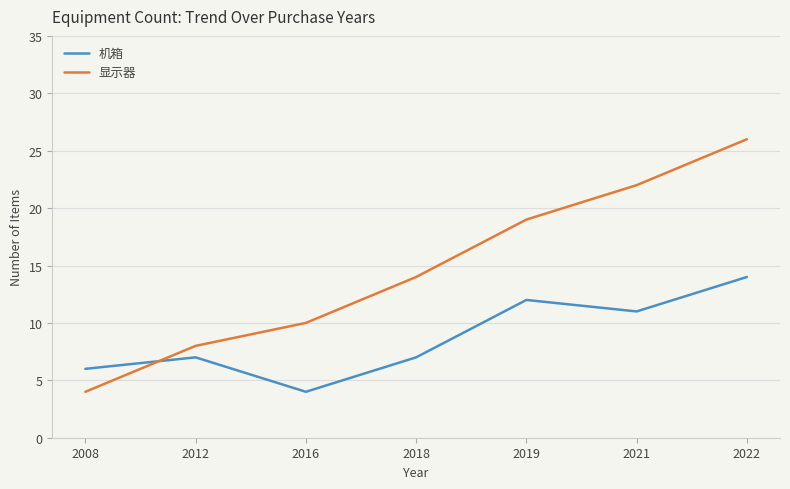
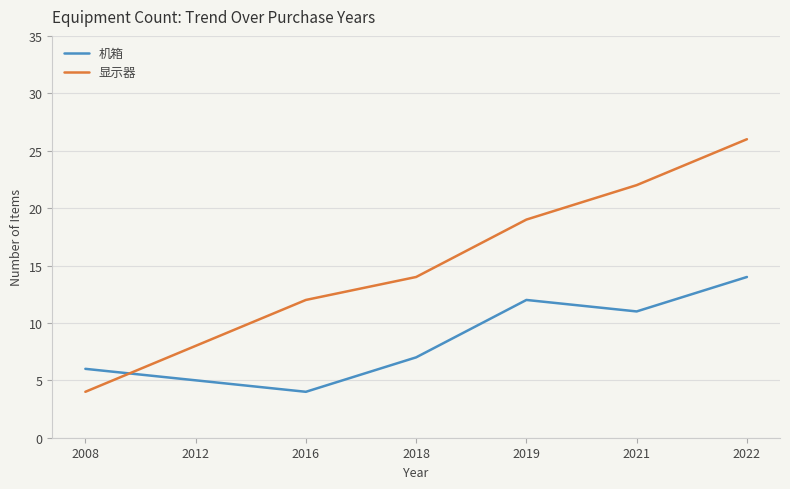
机箱, 2012: 7 -> 5
显示器, 2016: 10 -> 12
